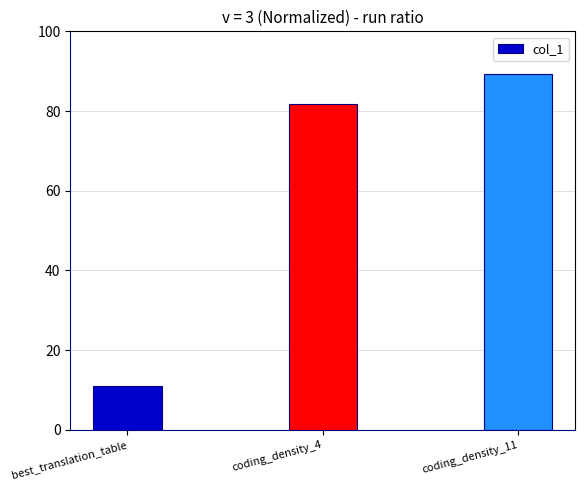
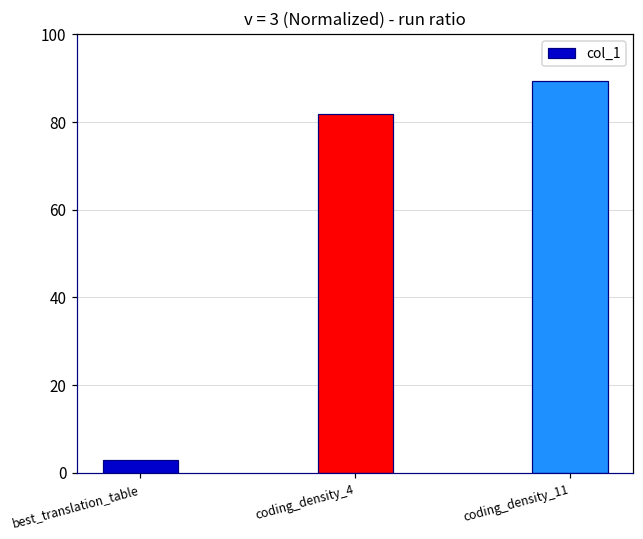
best_translation_table: 11 -> 3
